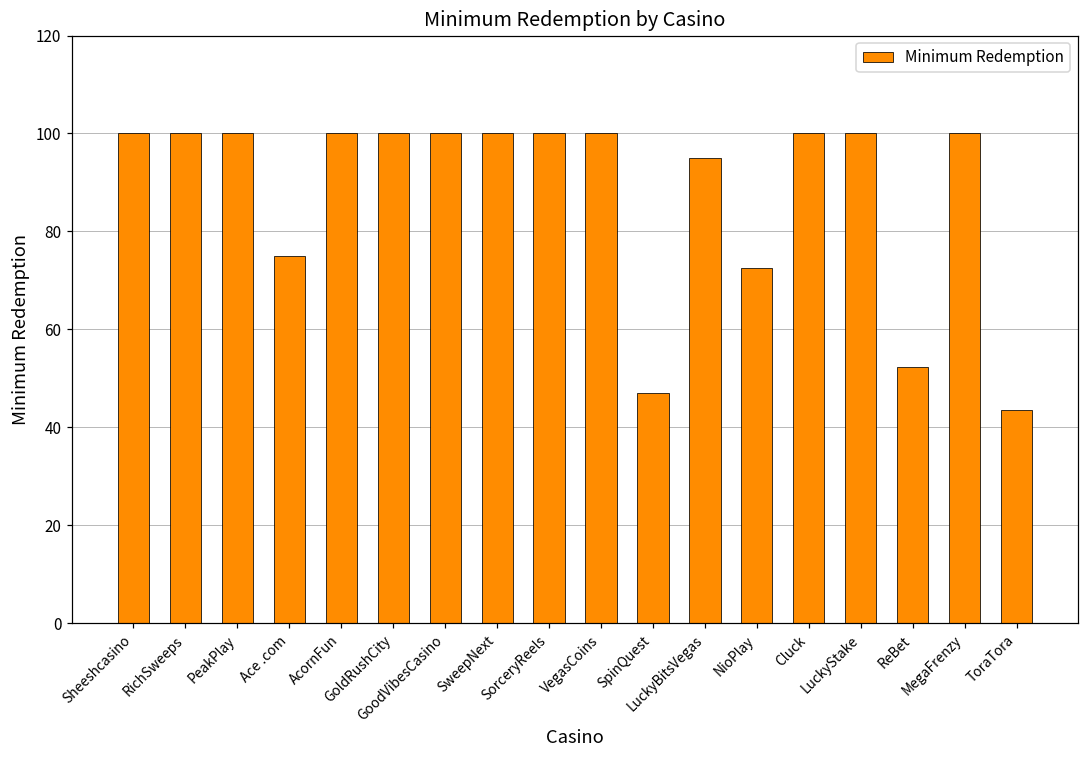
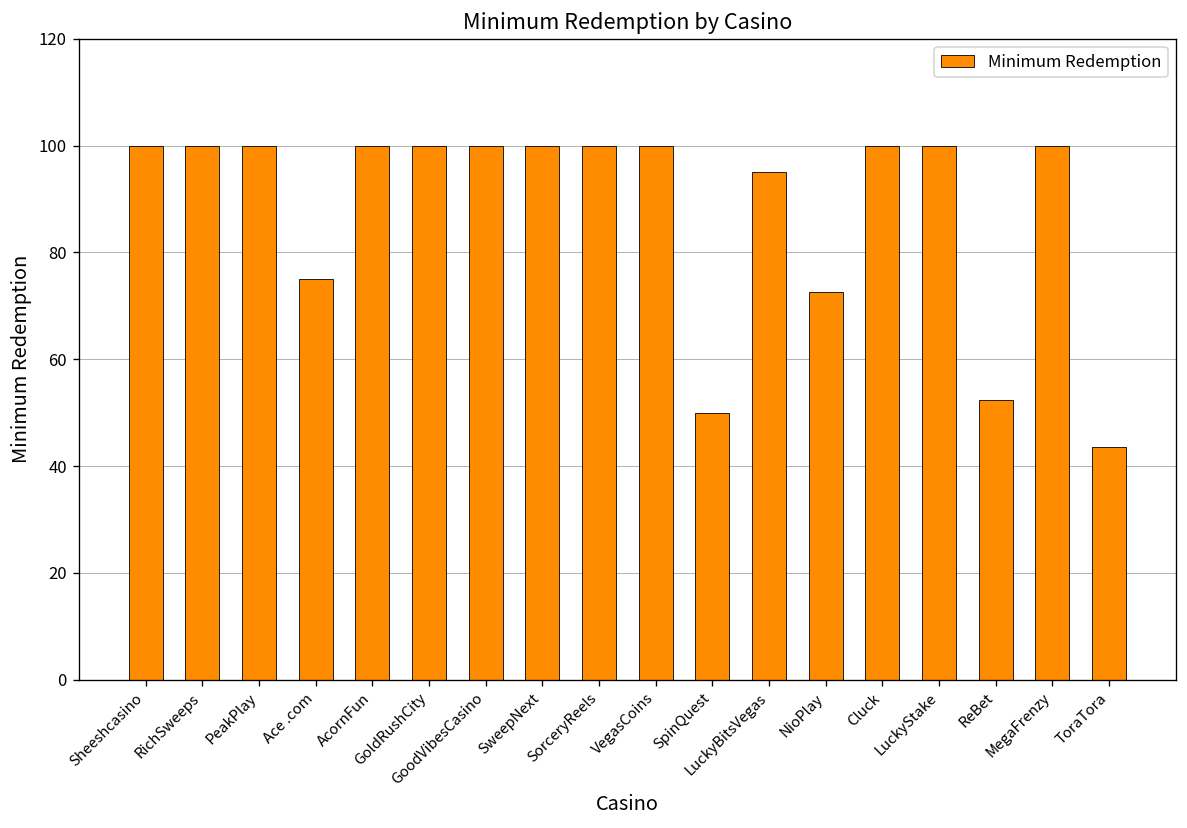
SpinQuest: 47 -> 50
